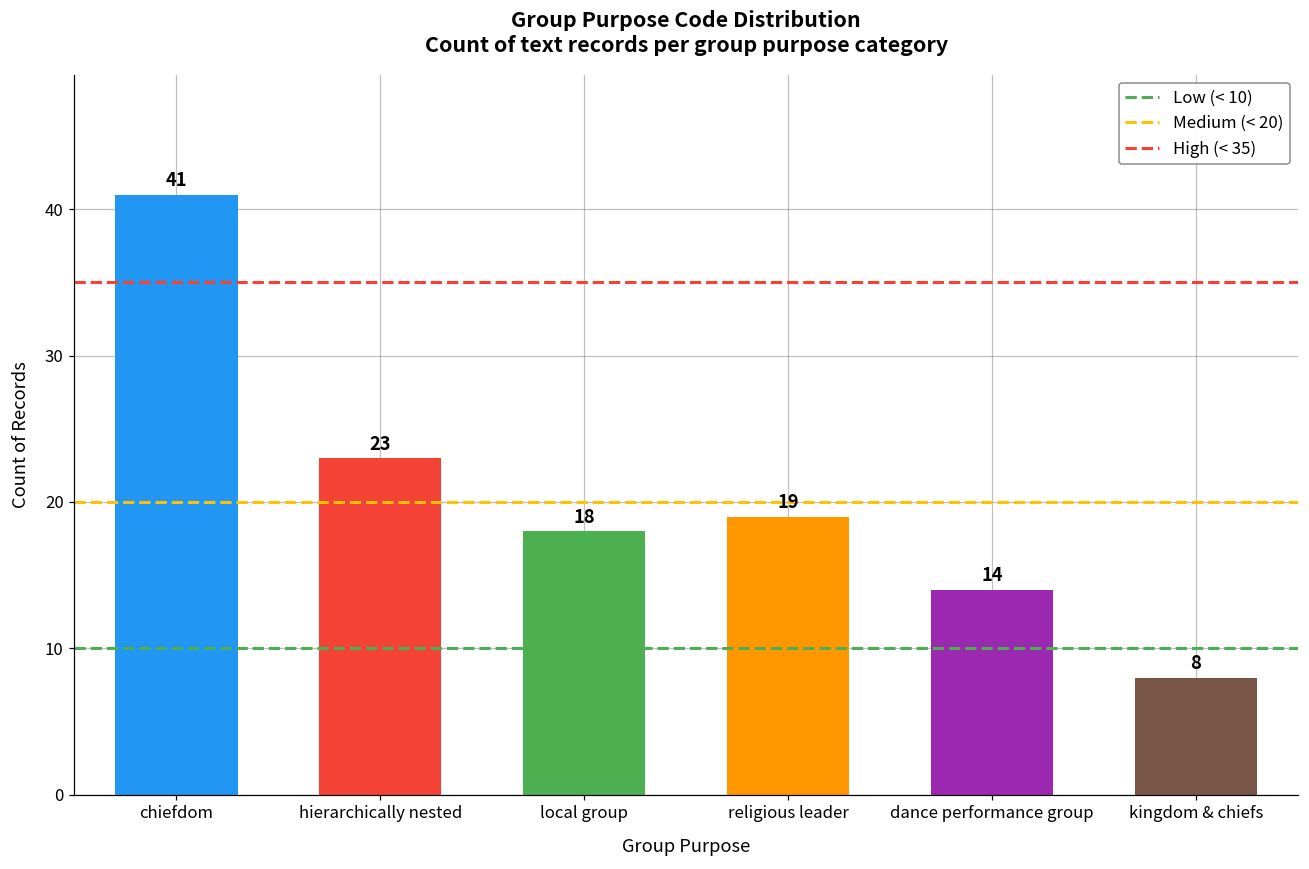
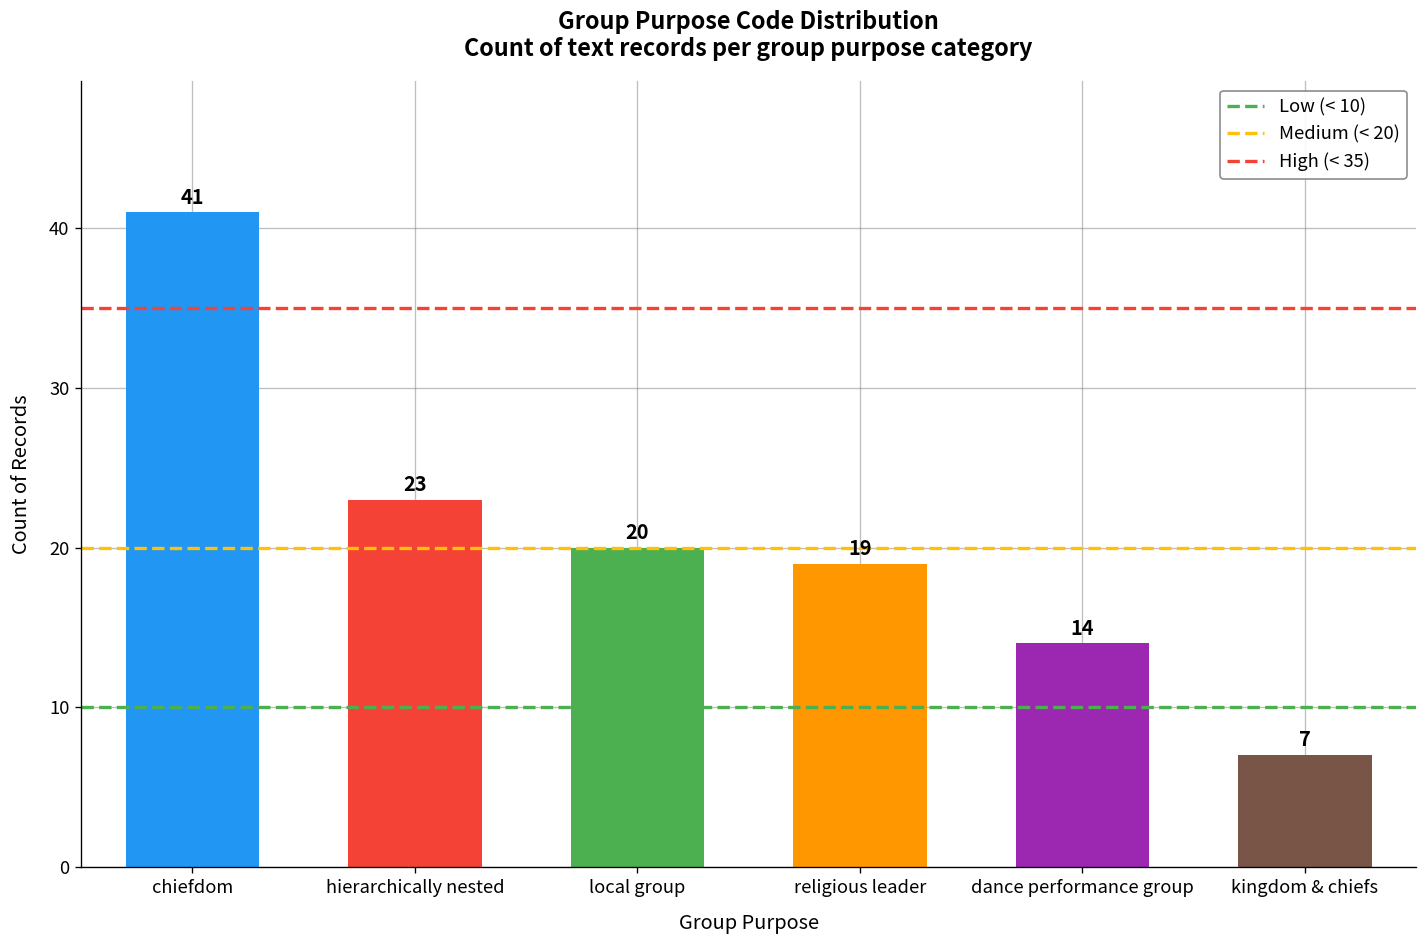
local group: 18 -> 20
kingdom & chiefs: 8 -> 7
